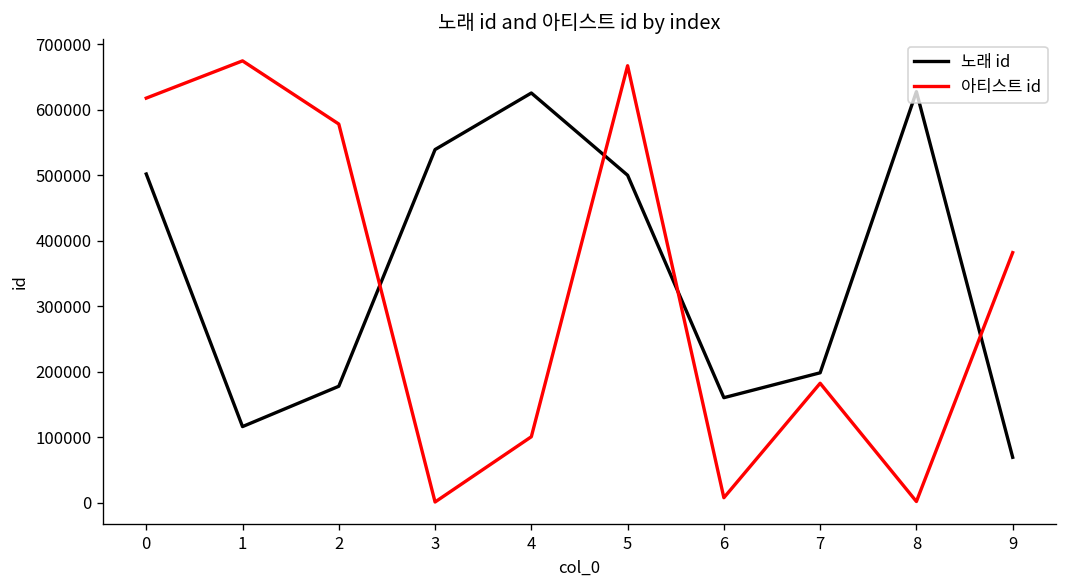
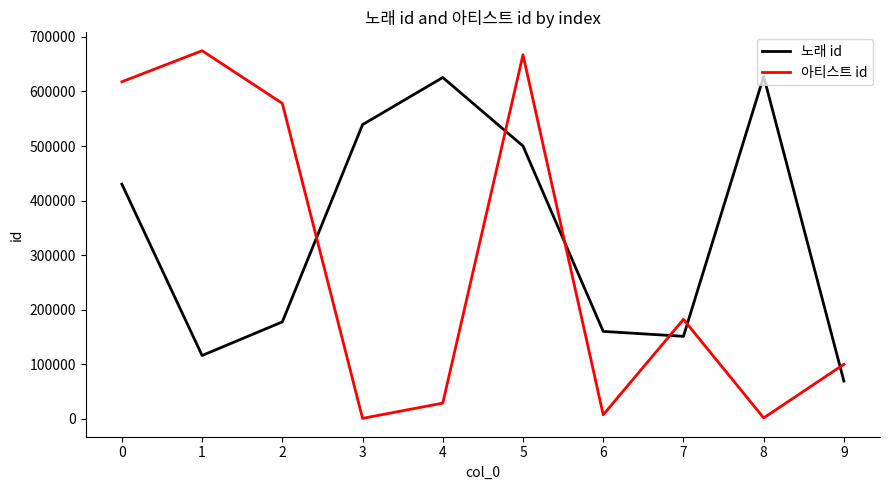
노래 id, 0: 500000 -> 430000
아티스트 id, 4: 100000 -> 30000
노래 id, 7: 200000 -> 150000
아티스트 id, 9: 380000 -> 100000
